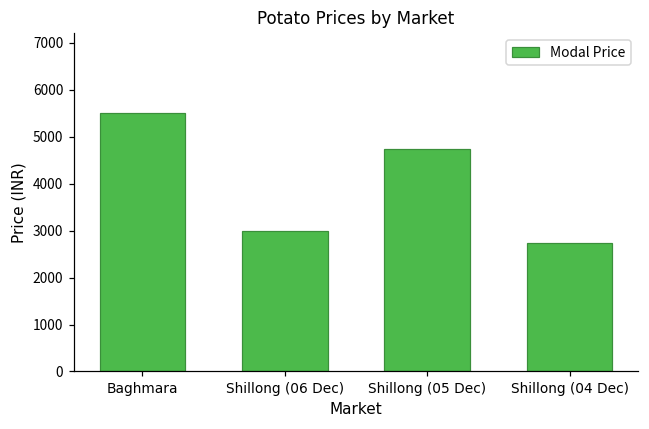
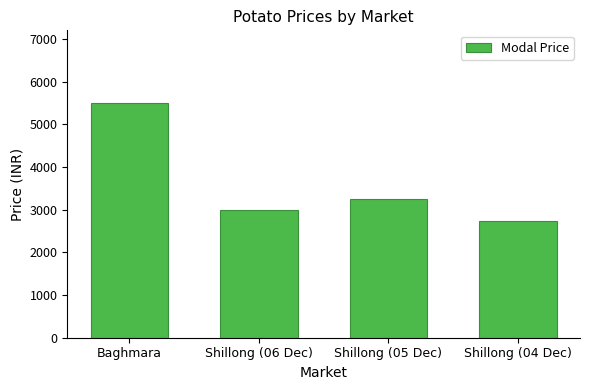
Shillong (05 Dec): 4700 -> 3300
